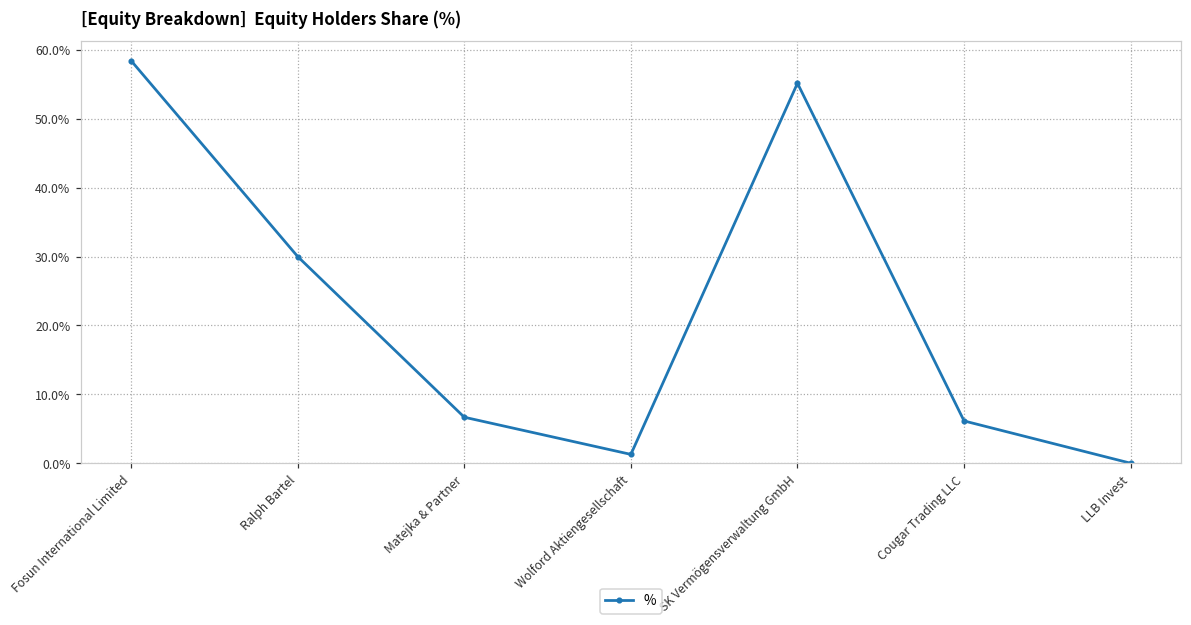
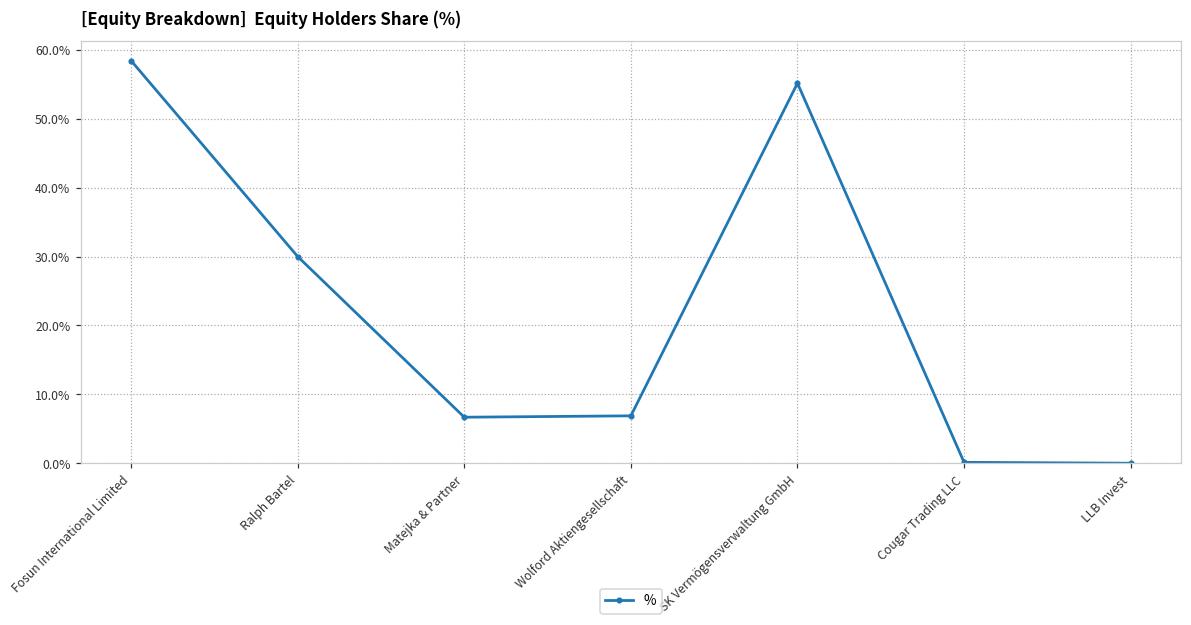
Wolford Aktiengesellschaft: 1% -> 7%
Cougar Trading LLC: 6% -> 0%
